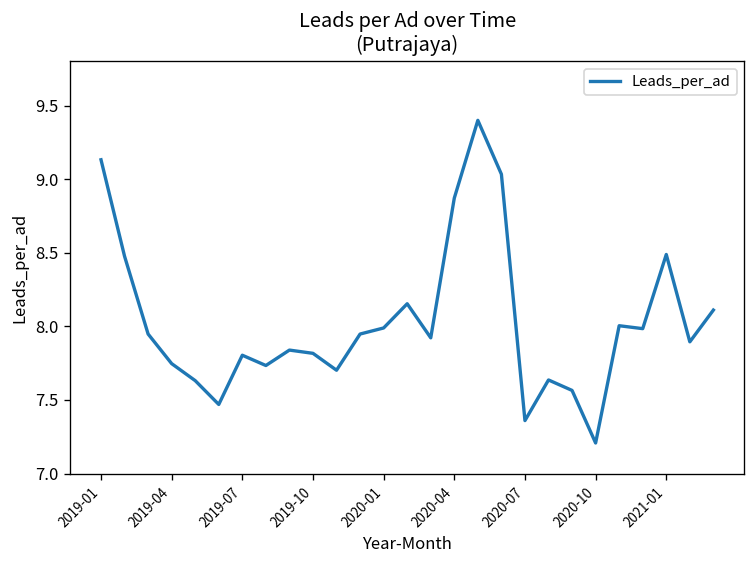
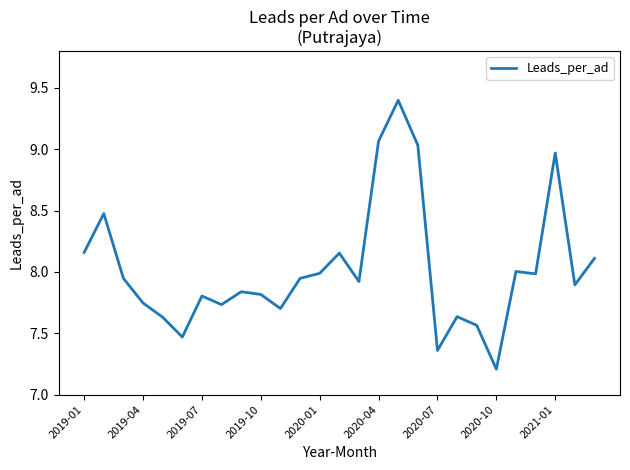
2019-01: 9.13 -> 8.16
2020-04: 8.87 -> 9.07
2021-01: 8.49 -> 8.97
